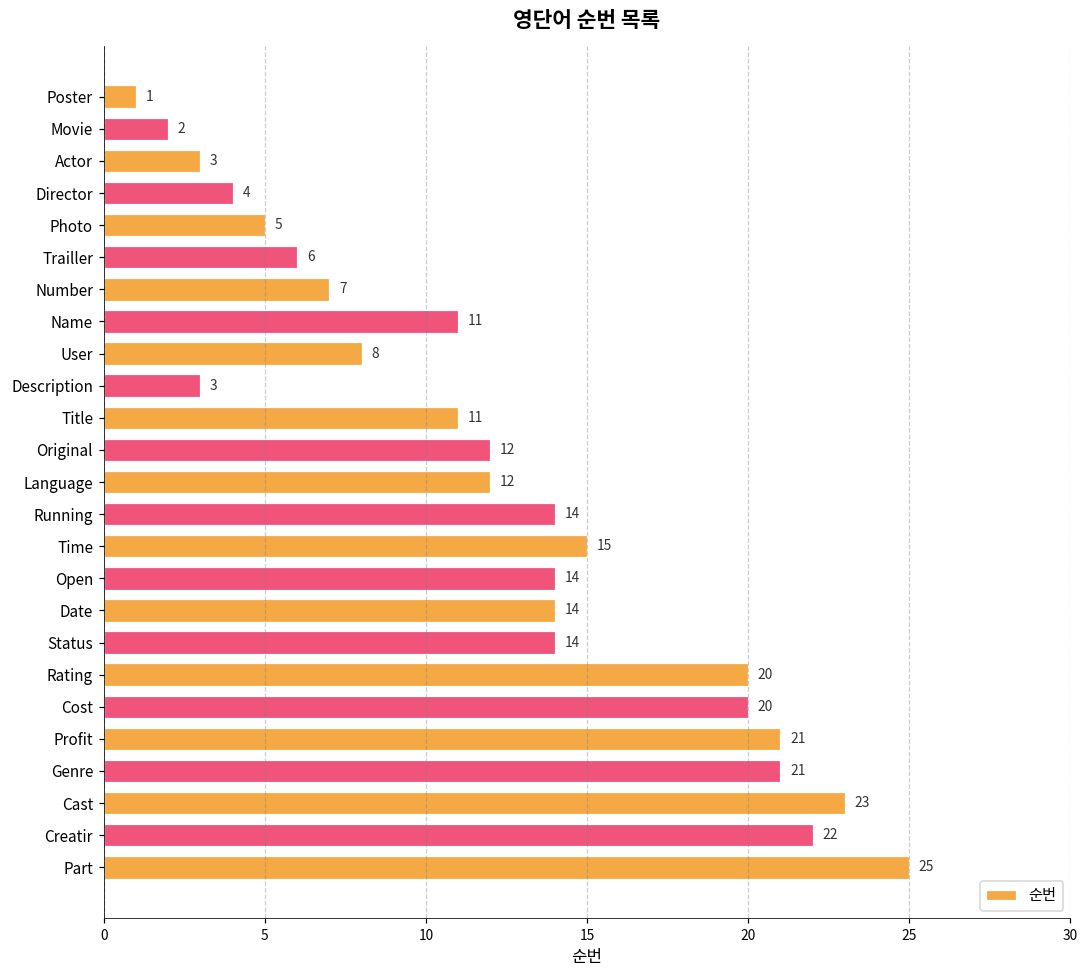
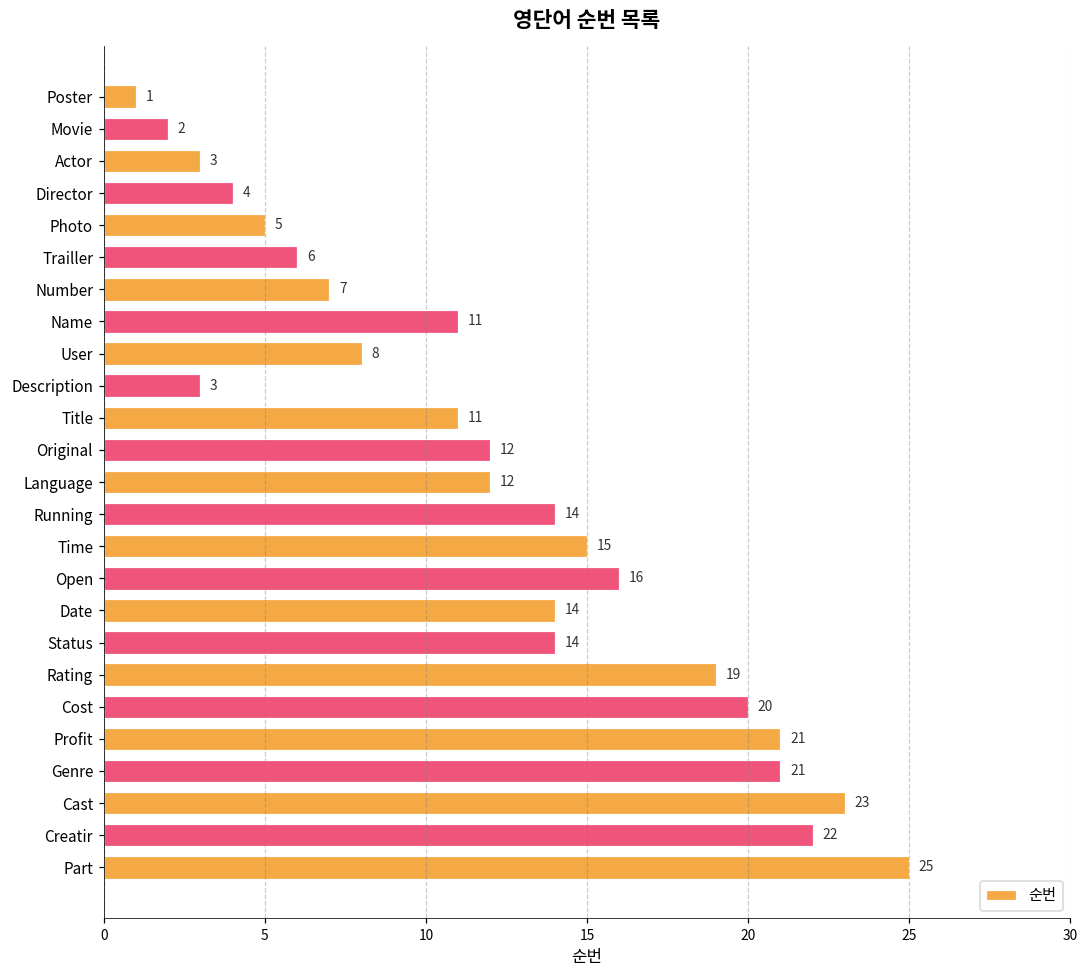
Open: 14 -> 16
Rating: 20 -> 19
